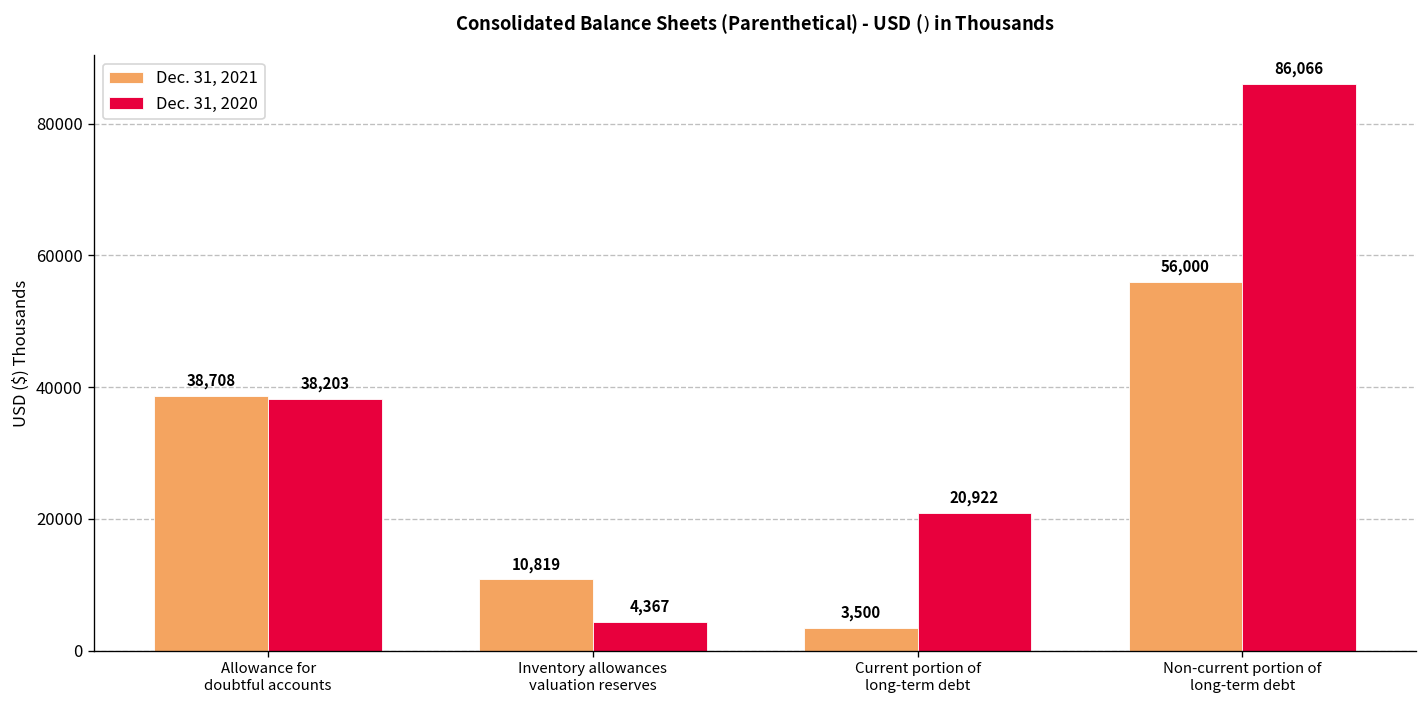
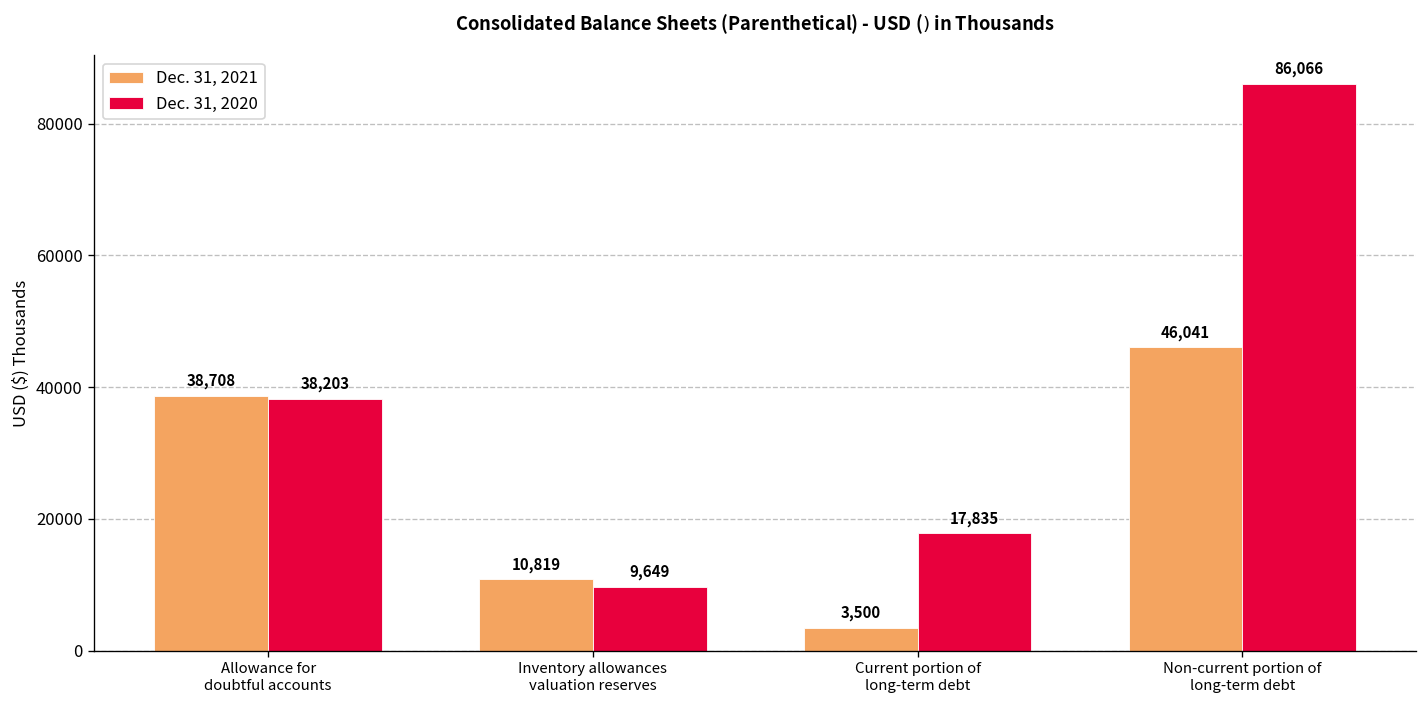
Dec. 31, 2020, Inventory allowances valuation reserves: 4,367 -> 9,649
Dec. 31, 2020, Current portion of long-term debt: 20,922 -> 17,835
Dec. 31, 2021, Non-current portion of long-term debt: 56,000 -> 46,041
